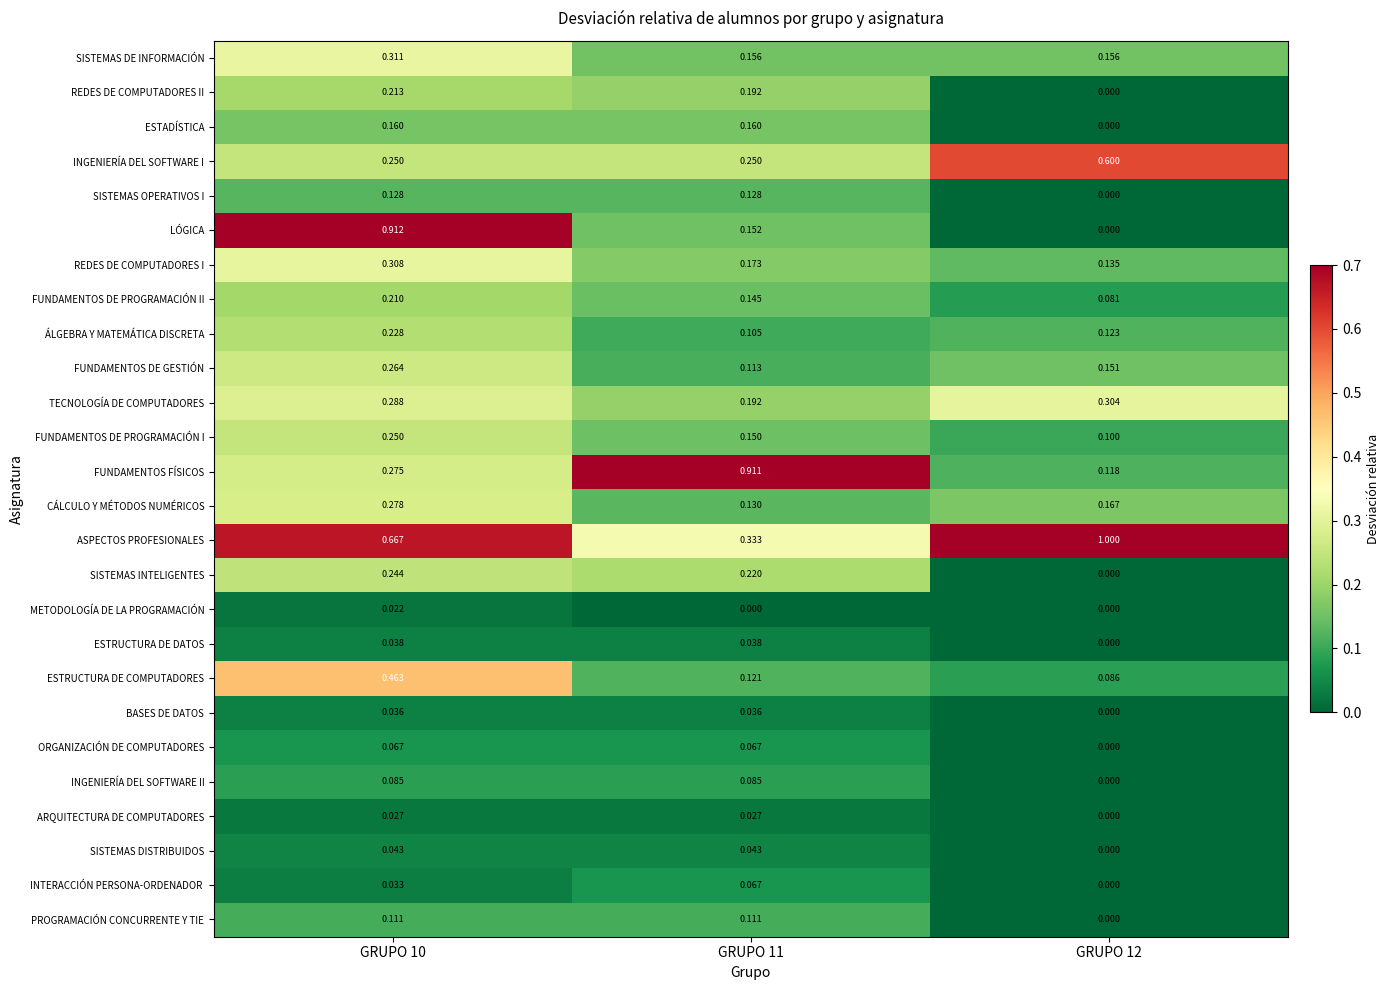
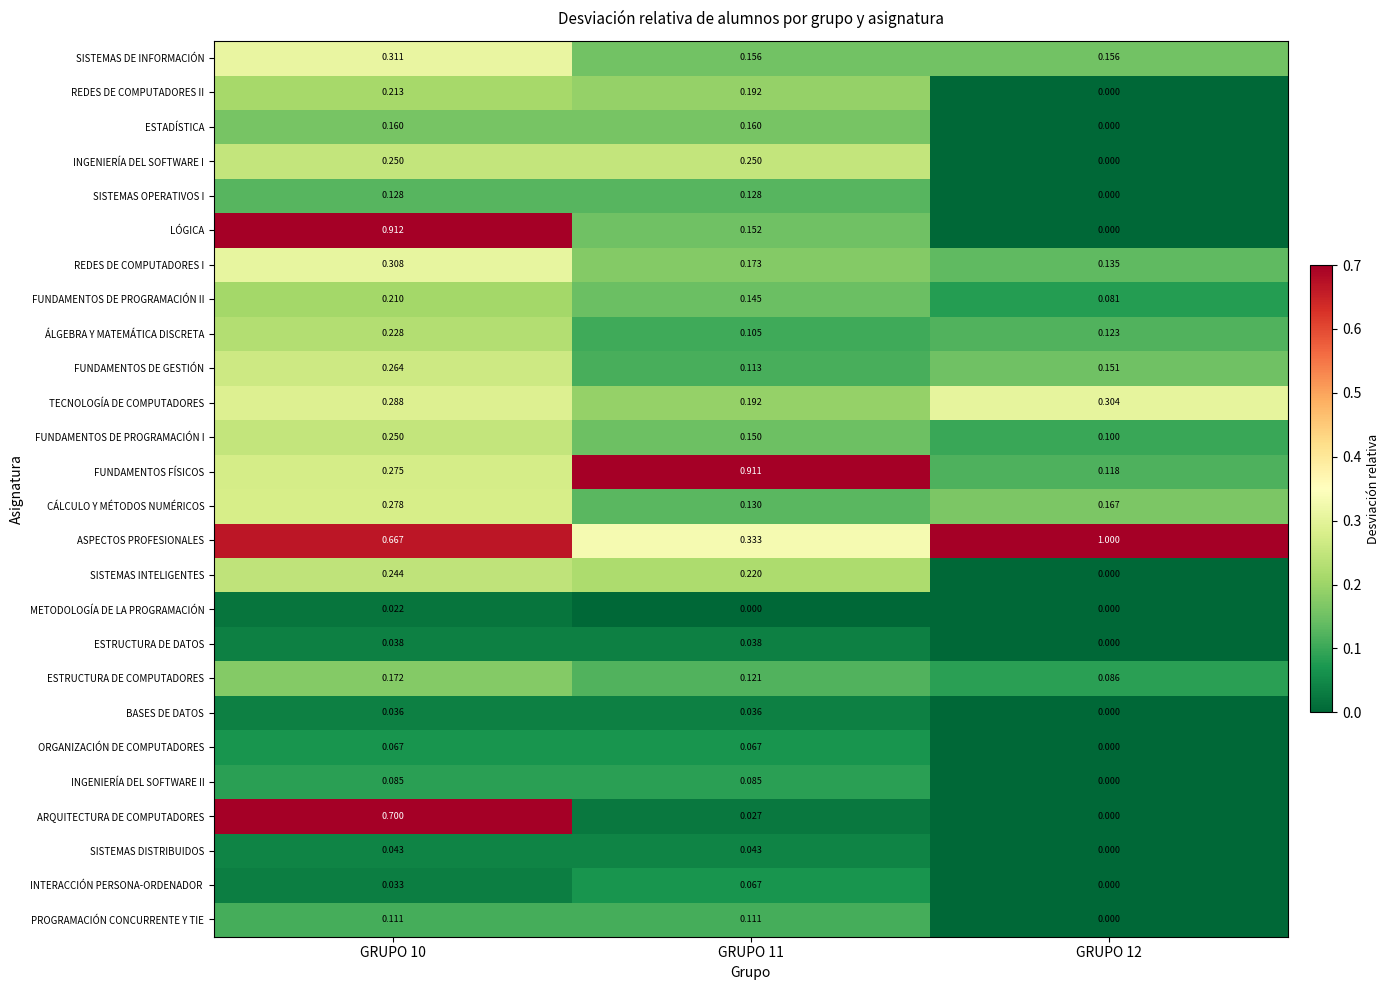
INGENIERÍA DEL SOFTWARE I, GRUPO 12: 0.600 -> 0.000
ESTRUCTURA DE COMPUTADORES, GRUPO 10: 0.463 -> 0.172
ARQUITECTURA DE COMPUTADORES, GRUPO 10: 0.027 -> 0.700
